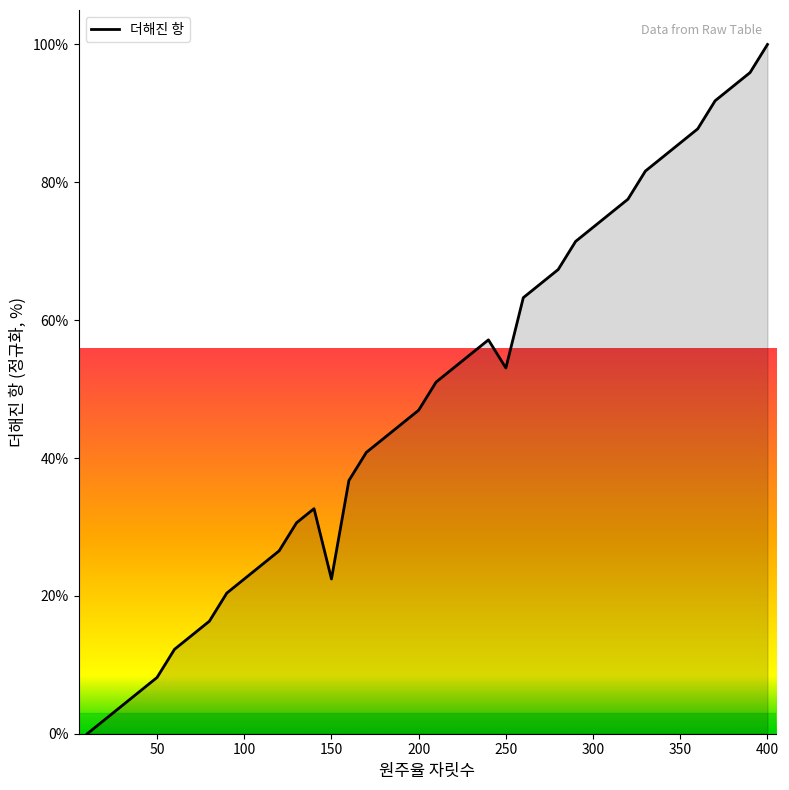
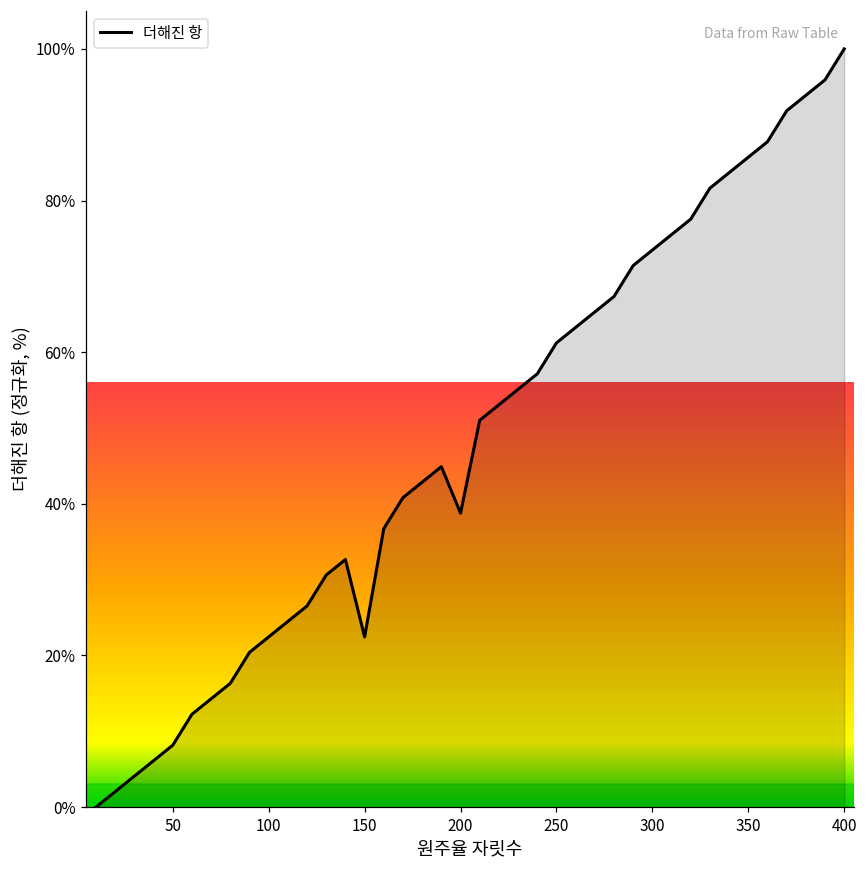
200: 47% -> 39%
250: 53% -> 61%
